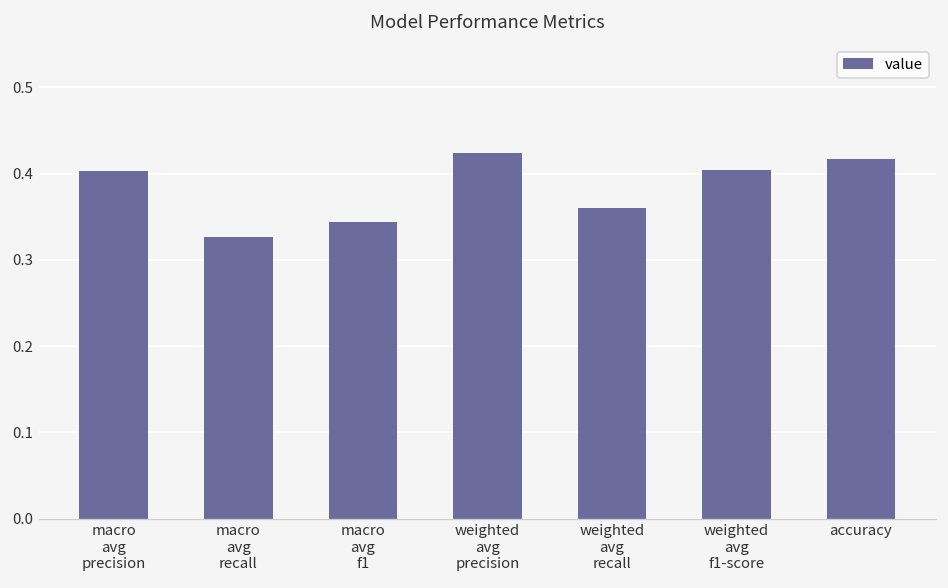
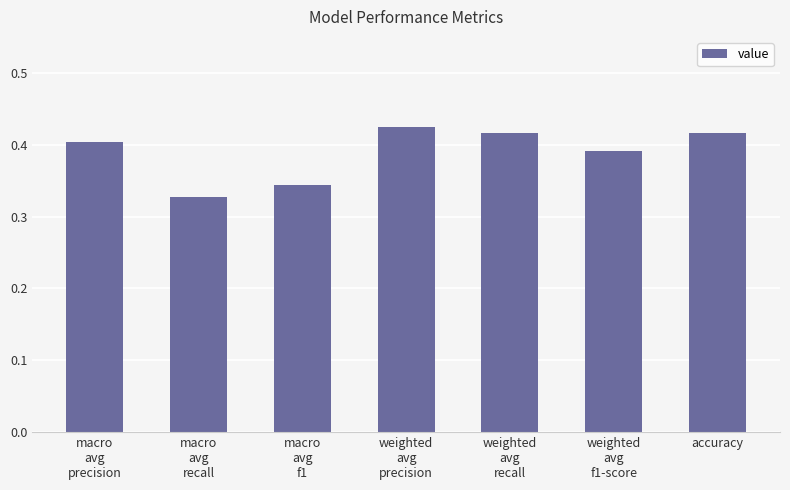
weighted avg recall: 0.36 -> 0.42
weighted avg f1-score: 0.40 -> 0.39
